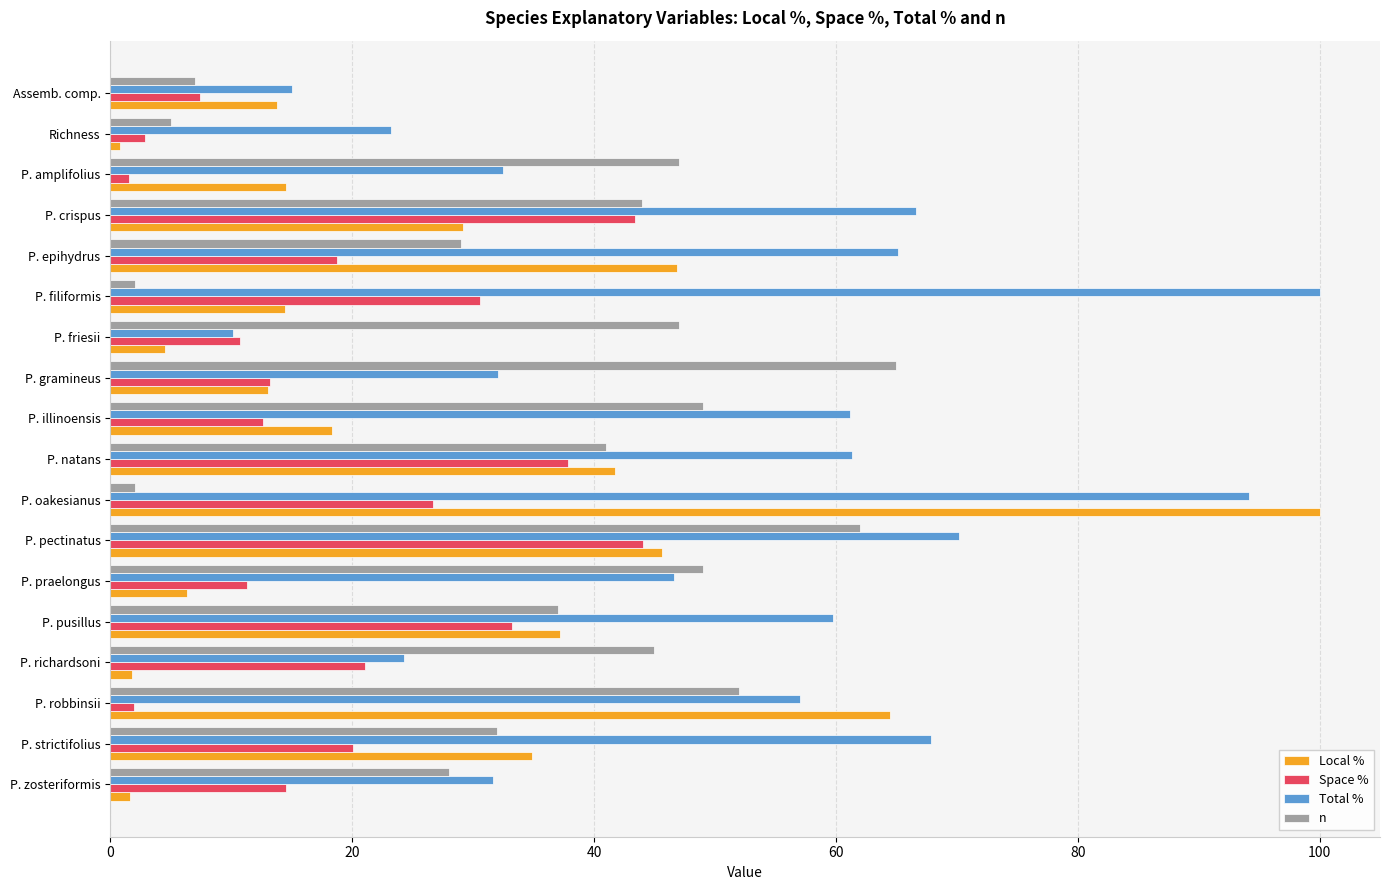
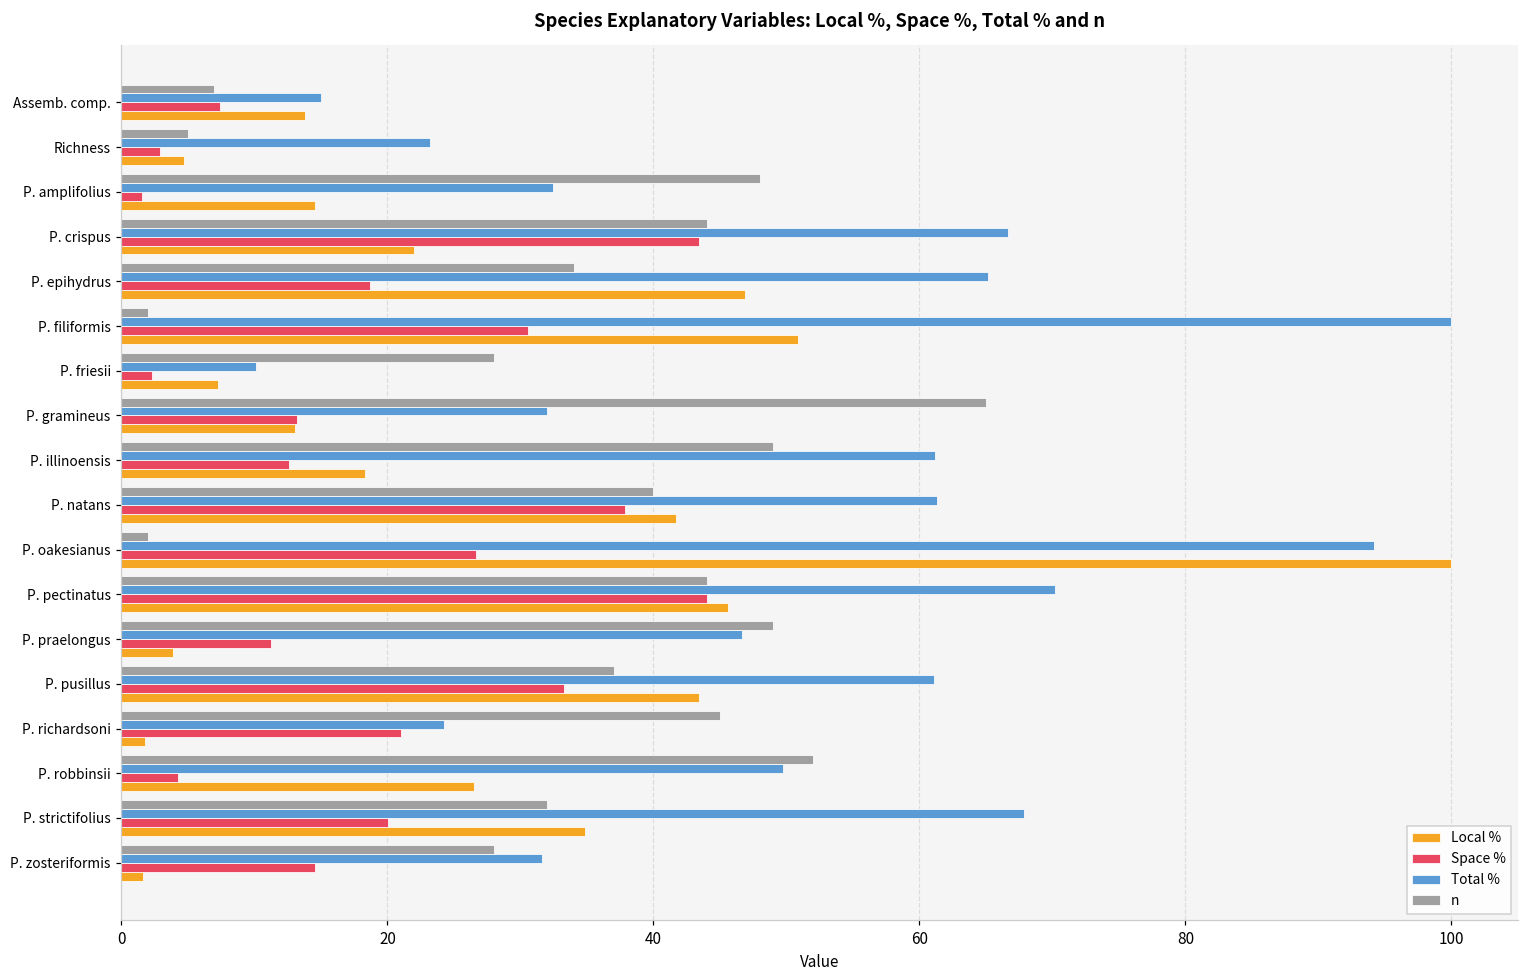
Local %, Richness: 0.8 -> 4.7
n, P. amplifolius: 47 -> 48
Local %, P. crispus: 29.1 -> 22.0
n, P. epihydrus: 29 -> 34
Local %, P. filiformis: 14.5 -> 50.9
n, P. friesii: 47 -> 28
Space %, P. friesii: 10.8 -> 2.3
Local %, P. friesii: 4.5 -> 7.2
n, P. natans: 41 -> 40
n, P. pectinatus: 62 -> 44
Local %, P. praelongus: 6.4 -> 3.9
Total %, P. pusillus: 59.7 -> 61.1
Local %, P. pusillus: 37.1 -> 43.4
Total %, P. robbinsii: 57.0 -> 49.8
Space %, P. robbinsii: 1.9 -> 4.3
Local %, P. robbinsii: 64.5 -> 26.5
